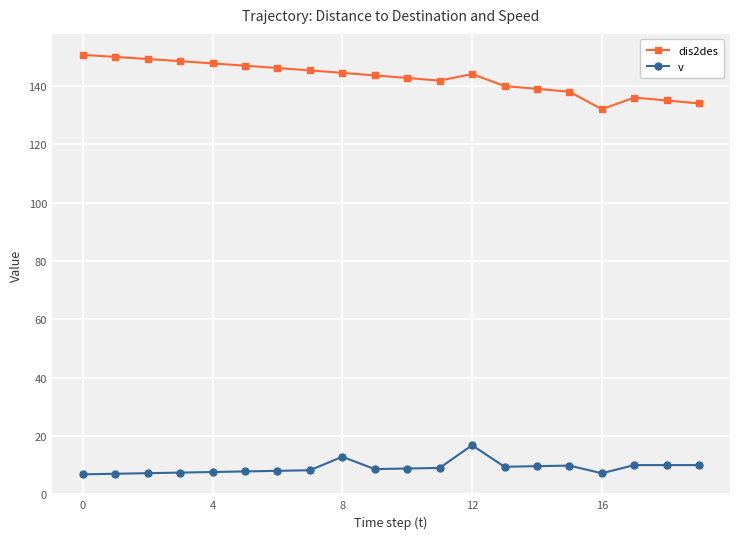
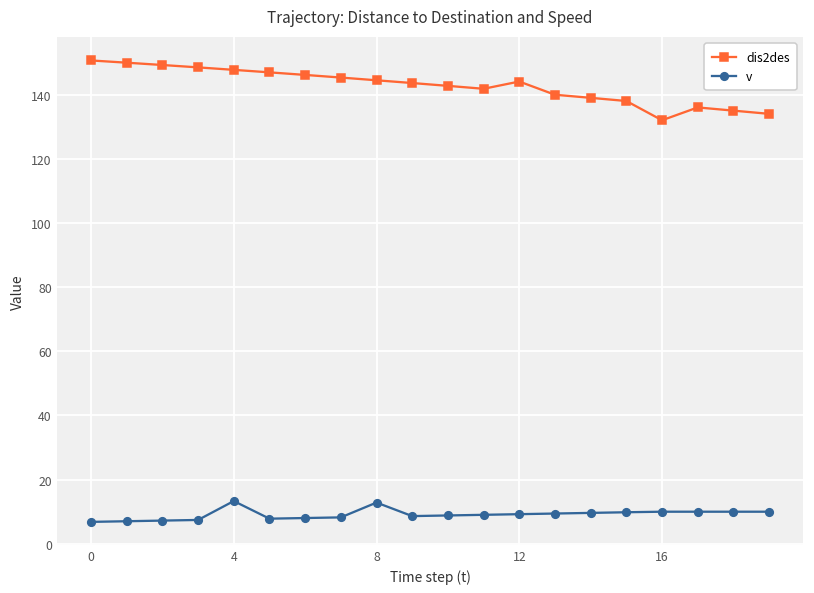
v, 4: 8 -> 13
v, 12: 17 -> 9
v, 16: 7 -> 10
